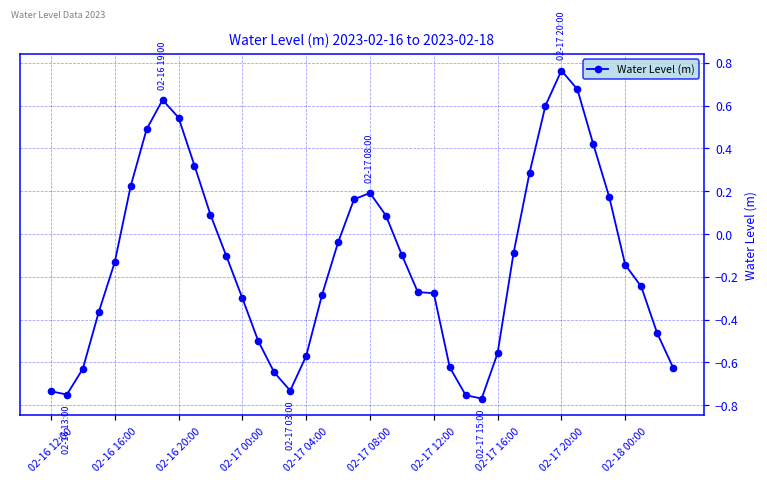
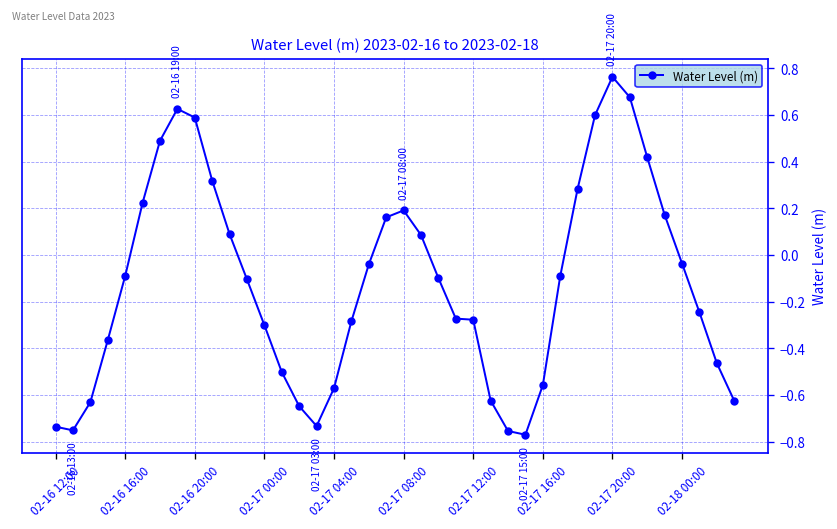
02-16 16:00: -0.13 -> -0.09
02-16 20:00: 0.54 -> 0.59
02-18 00:00: -0.14 -> -0.04
